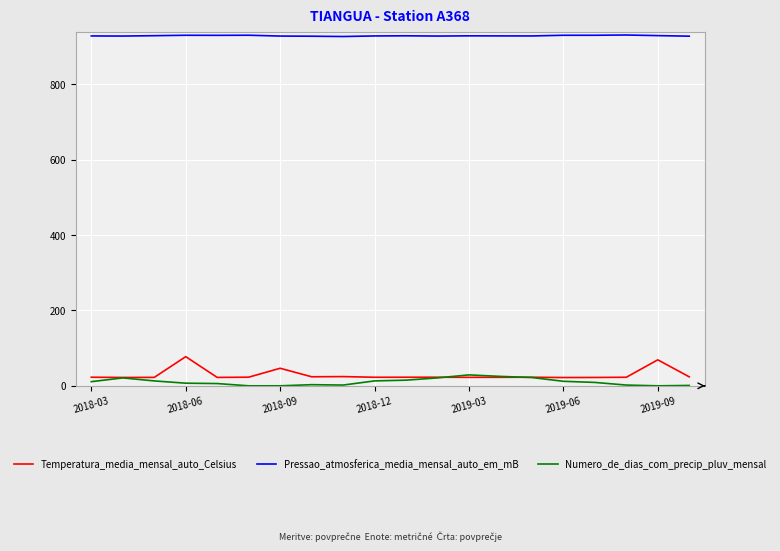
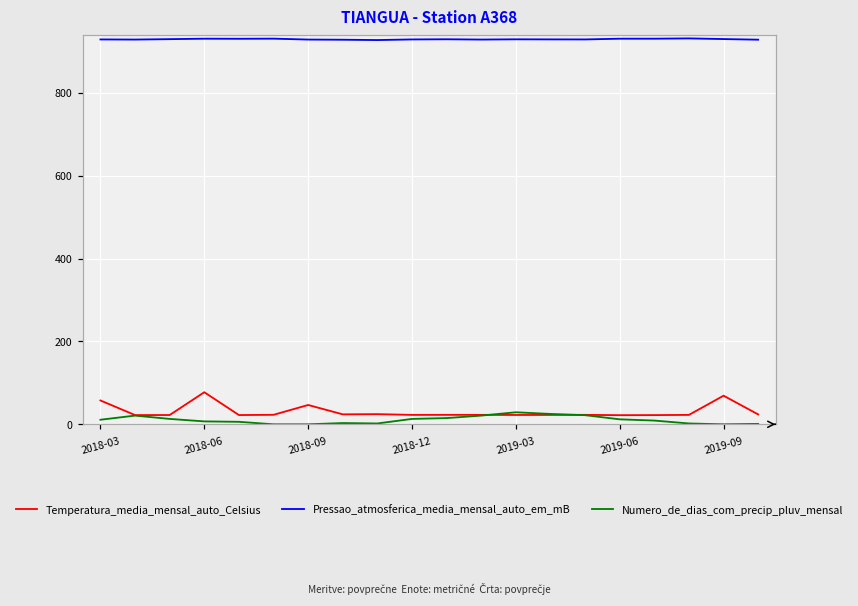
Temperatura_media_mensal_auto_Celsius, 2018-03: 20 -> 60
